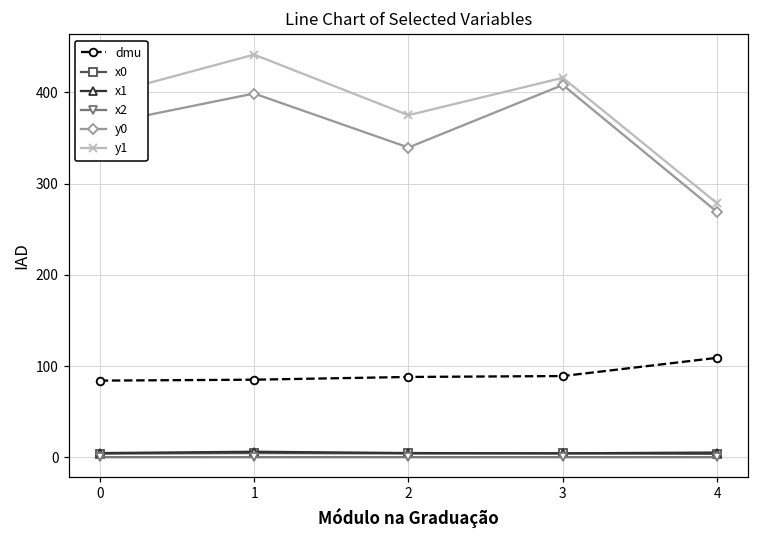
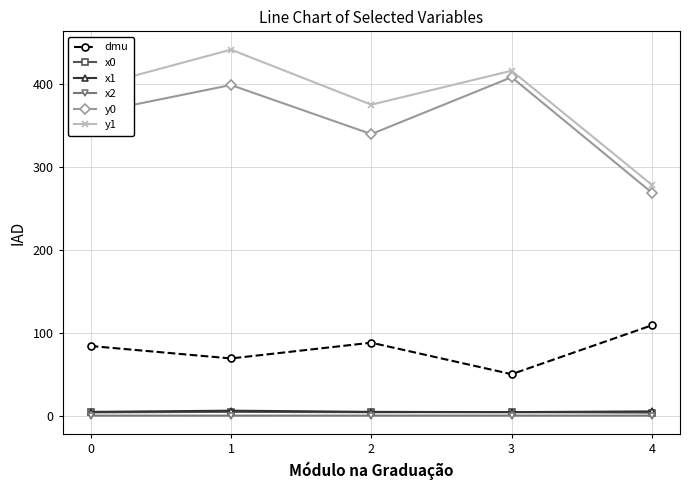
dmu, 1: 90 -> 70
dmu, 3: 90 -> 50
